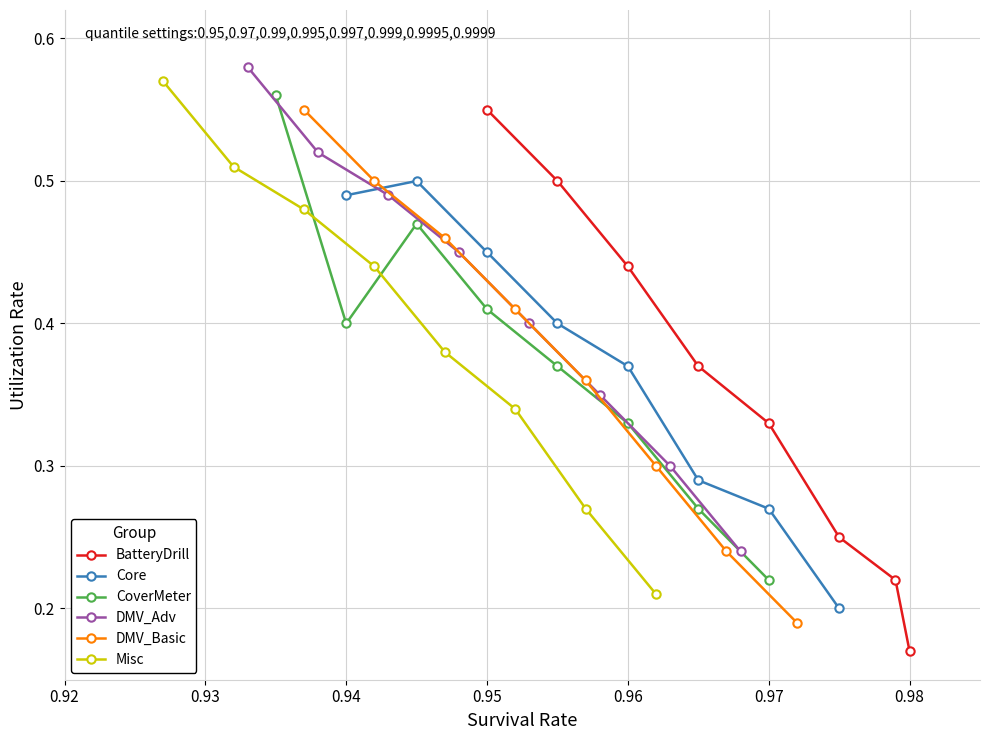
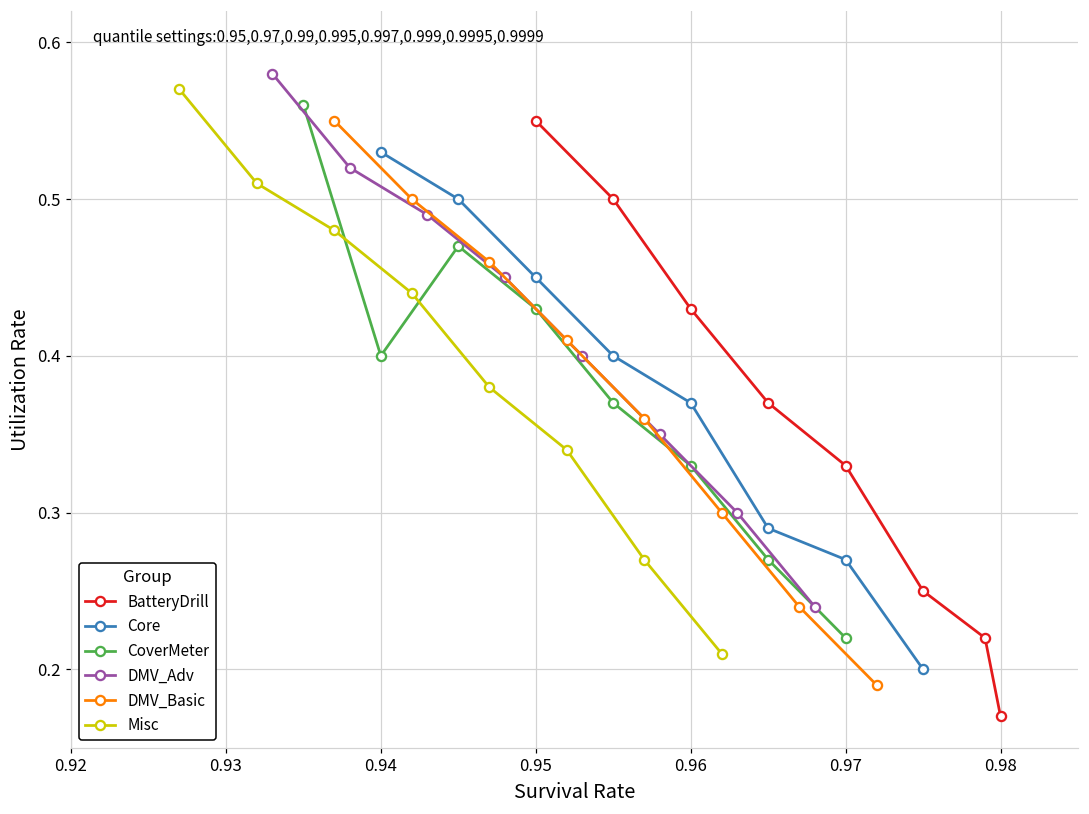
Core, 0.94: 0.49 -> 0.53
CoverMeter, 0.95: 0.41 -> 0.43
BatteryDrill, 0.96: 0.44 -> 0.43
